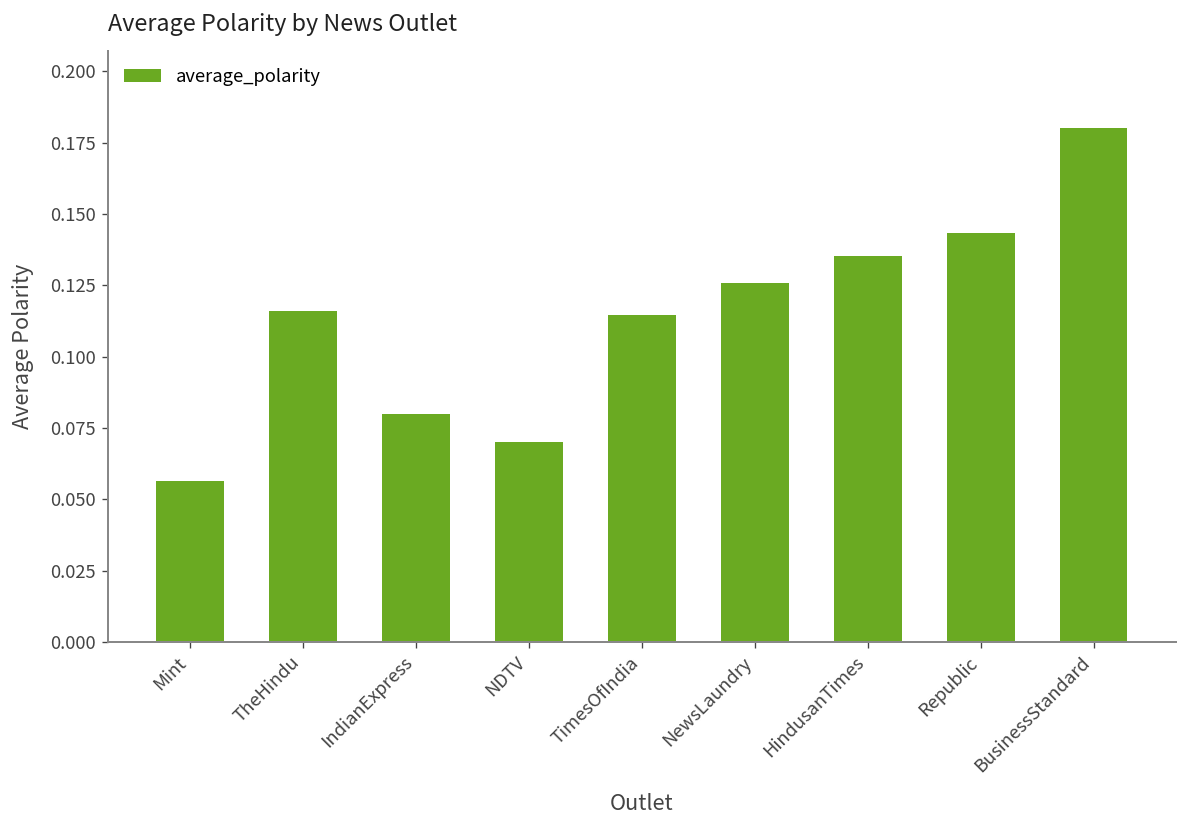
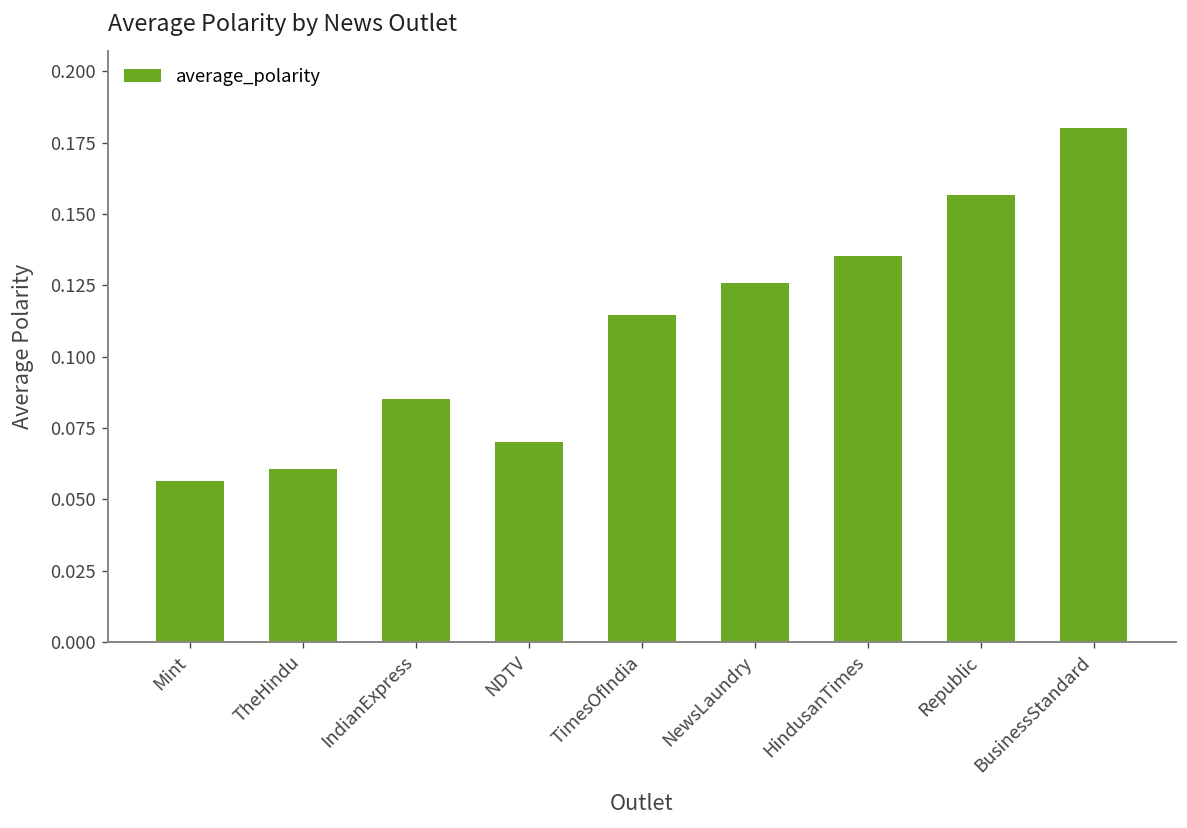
TheHindu: 0.116 -> 0.061
IndianExpress: 0.080 -> 0.085
Republic: 0.143 -> 0.157
